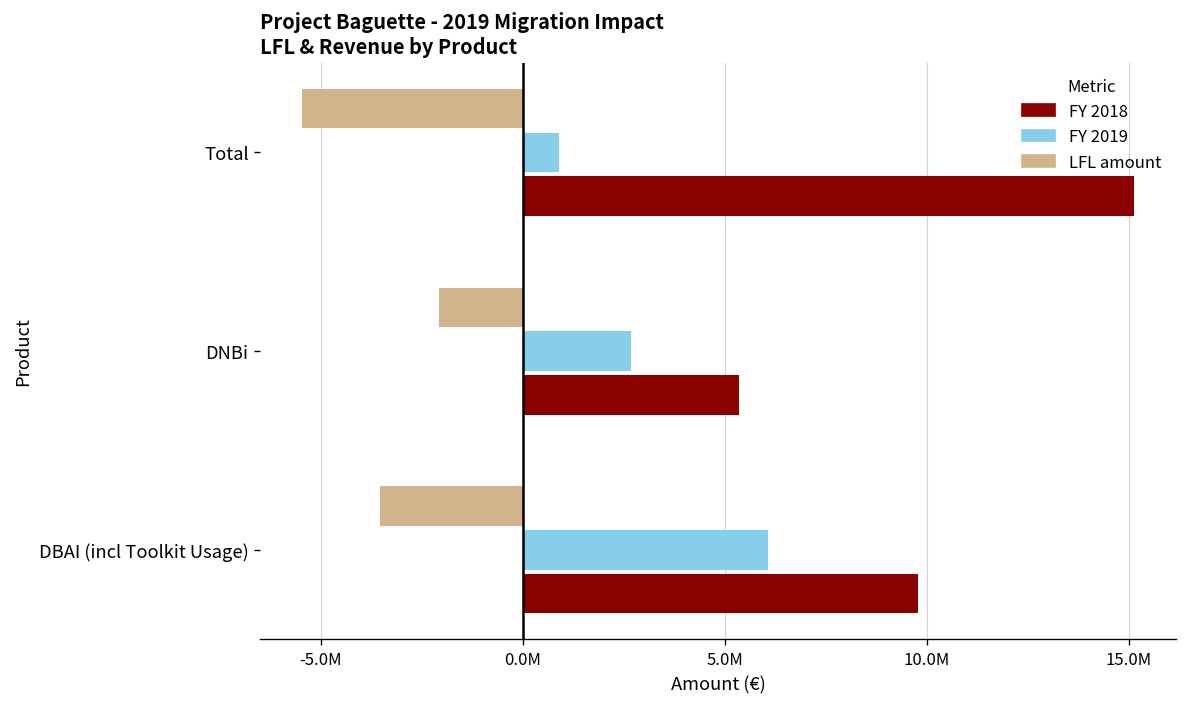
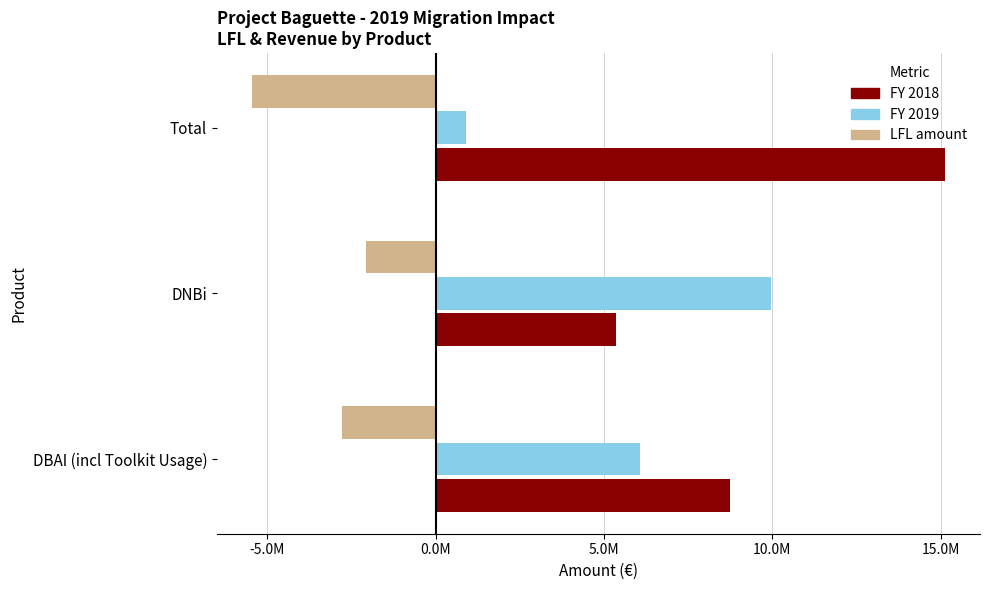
FY 2019, DNBi: 2700000 -> 10000000
LFL amount, DBAI (incl Toolkit Usage): -3500000 -> -2800000
FY 2018, DBAI (incl Toolkit Usage): 9800000 -> 8800000
